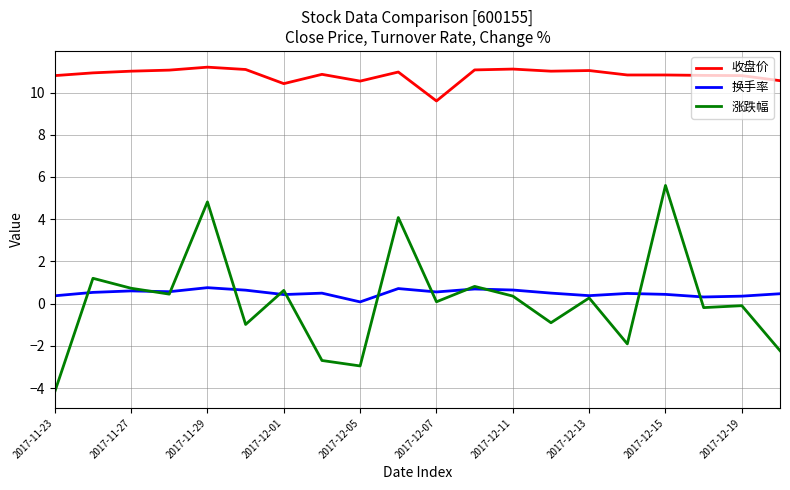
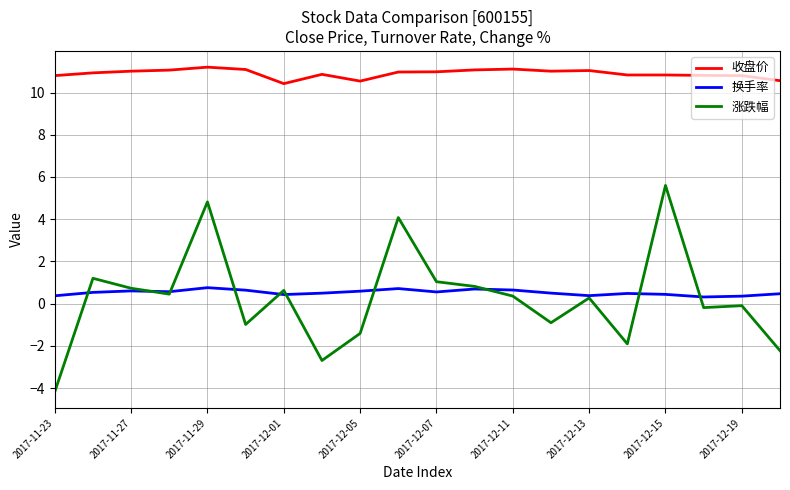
换手率, 2017-12-05: 0.1 -> 0.6
涨跌幅, 2017-12-05: -2.9 -> -1.4
收盘价, 2017-12-07: 9.6 -> 11.0
涨跌幅, 2017-12-07: 0.1 -> 1.0
